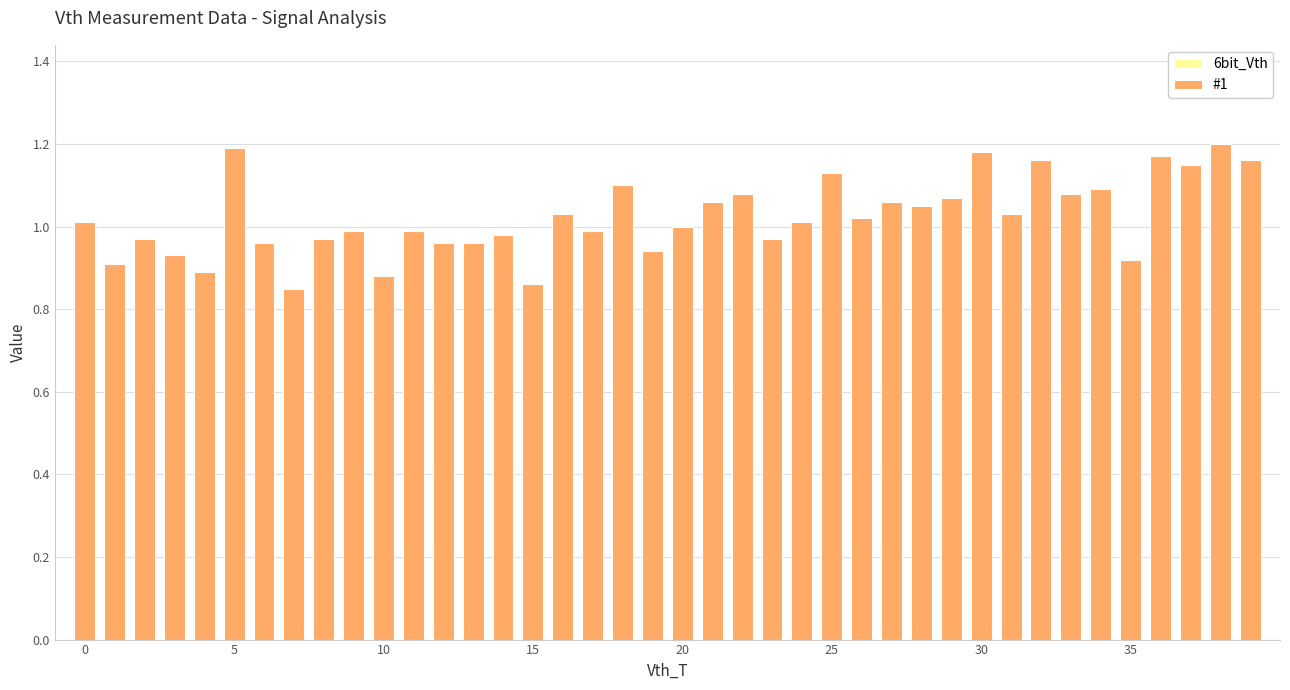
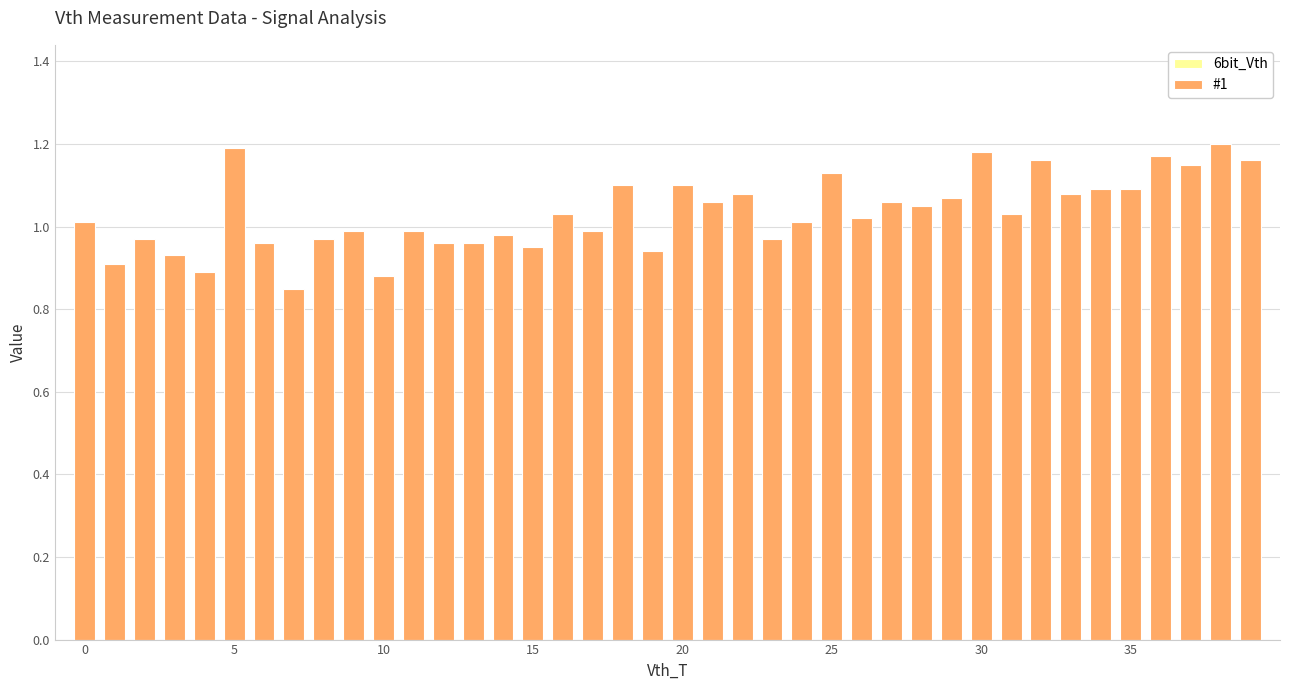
#1, 15: 0.86 -> 0.95
#1, 20: 1.0 -> 1.1
#1, 35: 0.92 -> 1.09
